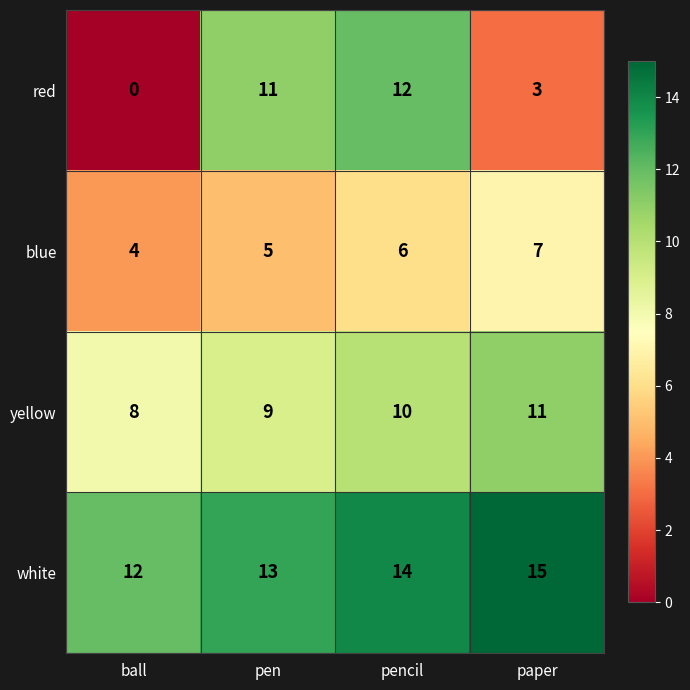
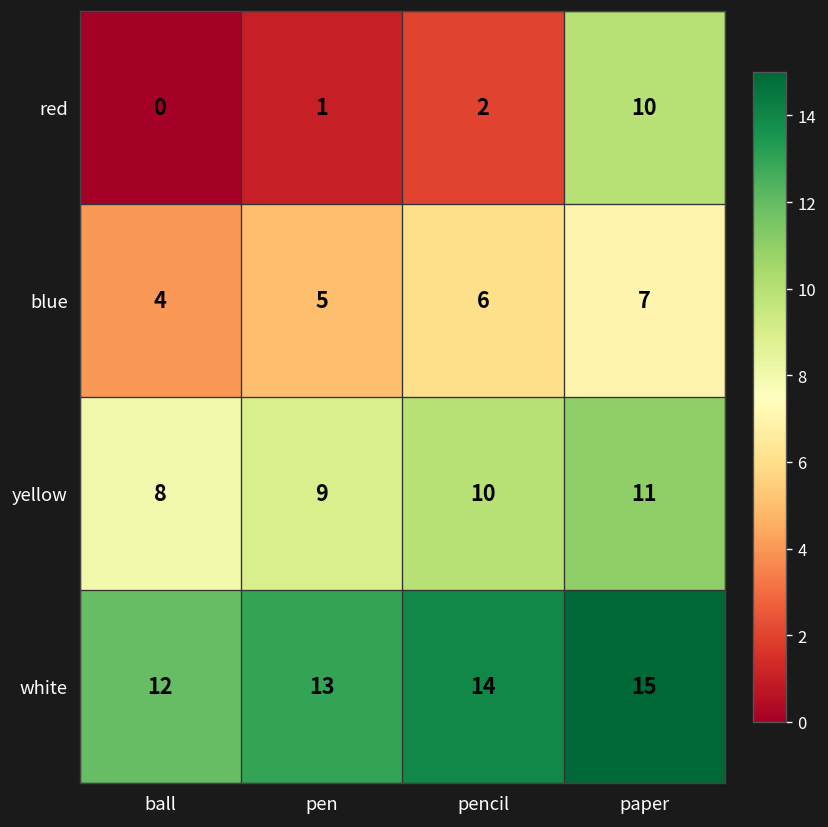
red, pen: 11 -> 1
red, pencil: 12 -> 2
red, paper: 3 -> 10
